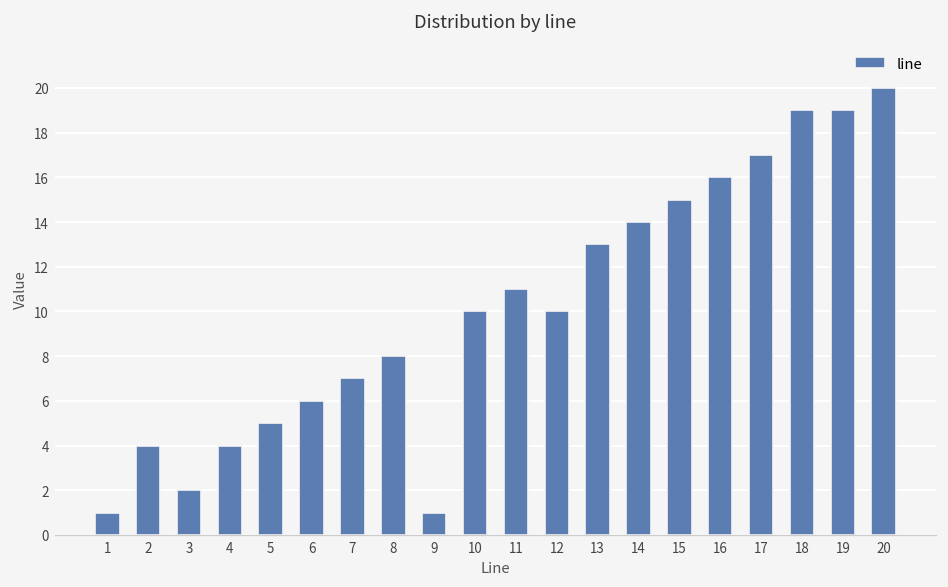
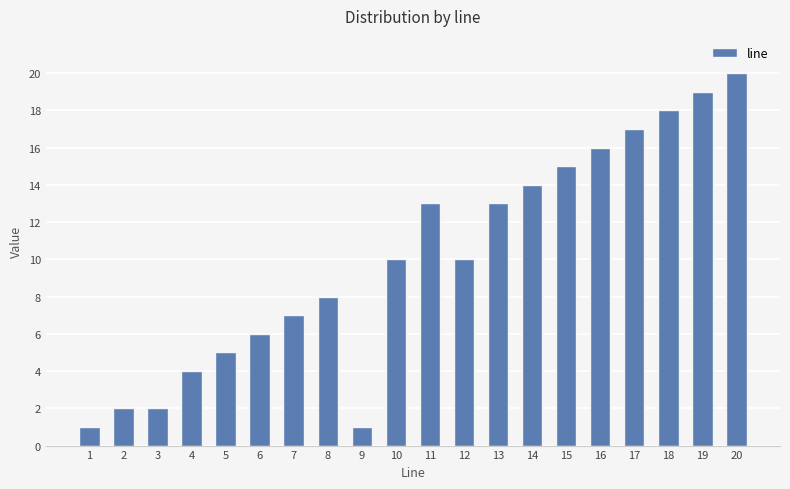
2: 4 -> 2
11: 11 -> 13
18: 19 -> 18
